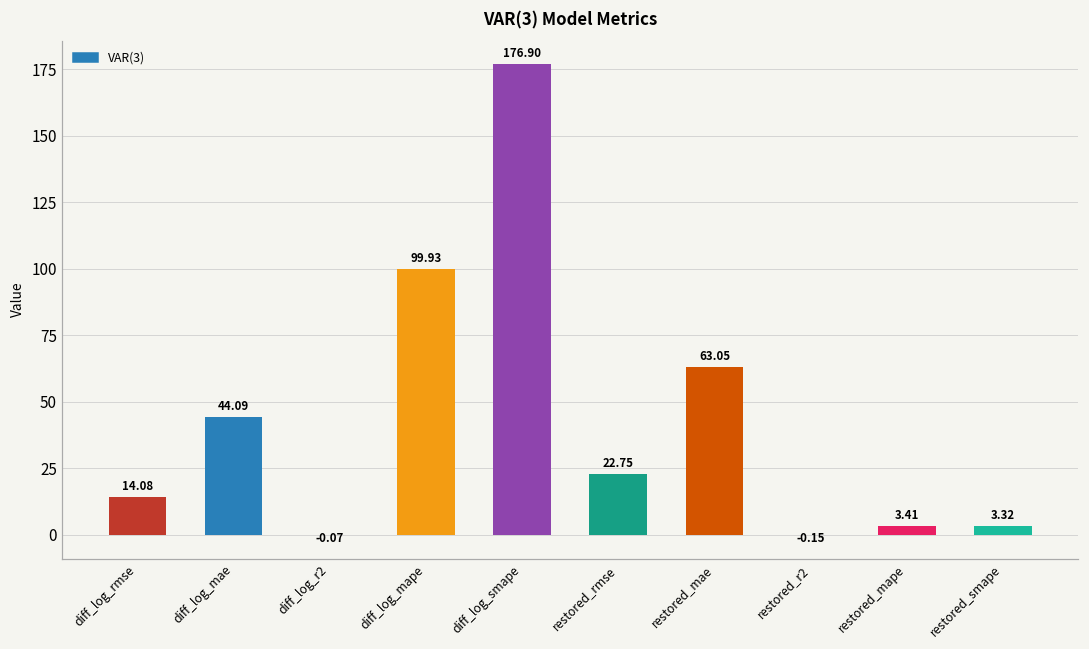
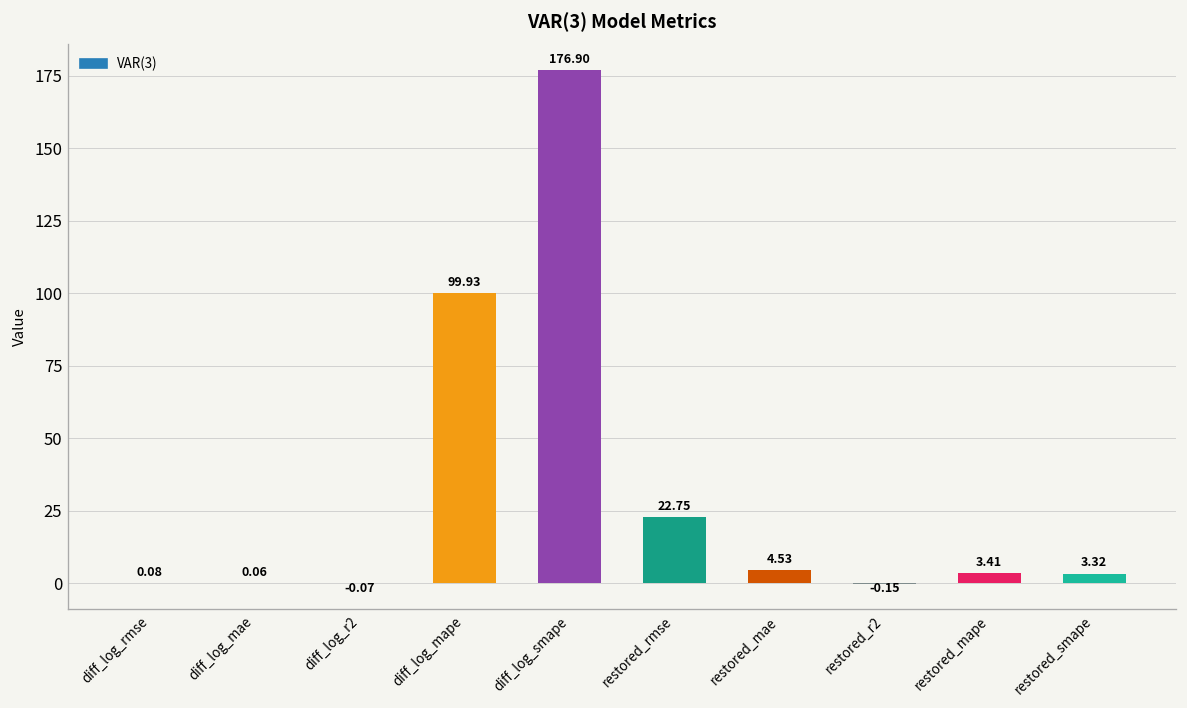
diff_log_rmse: 14.08 -> 0.08
diff_log_mae: 44.09 -> 0.06
restored_mae: 63.05 -> 4.53
